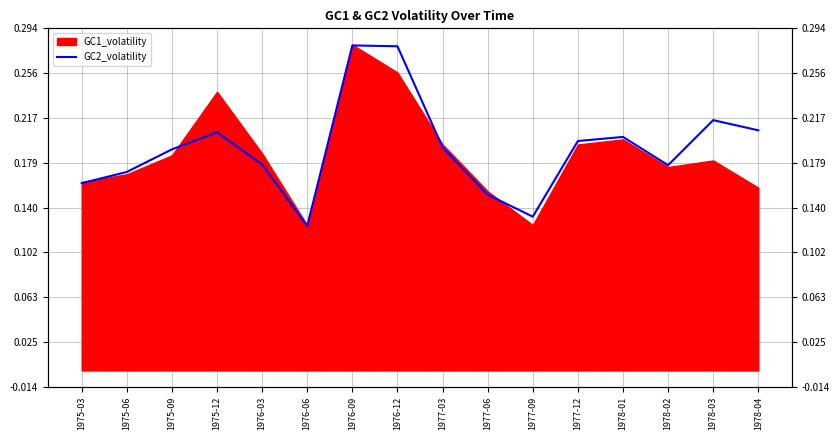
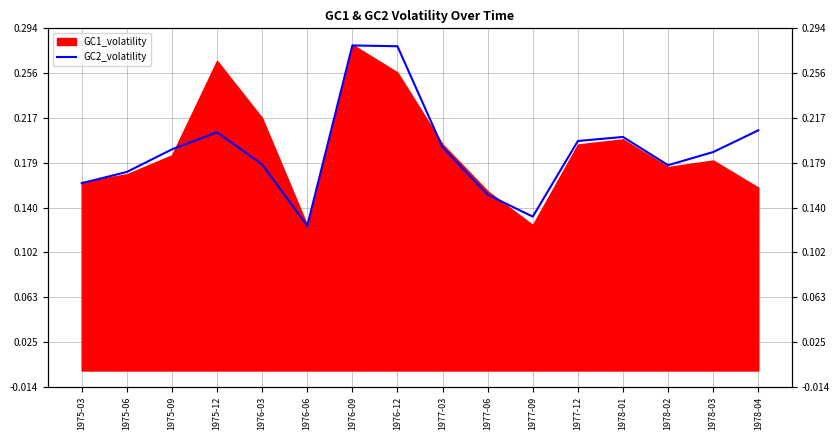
GC1_volatility, 1975-12: 0.240 -> 0.266
GC1_volatility, 1976-03: 0.187 -> 0.217
GC2_volatility, 1978-03: 0.215 -> 0.188
